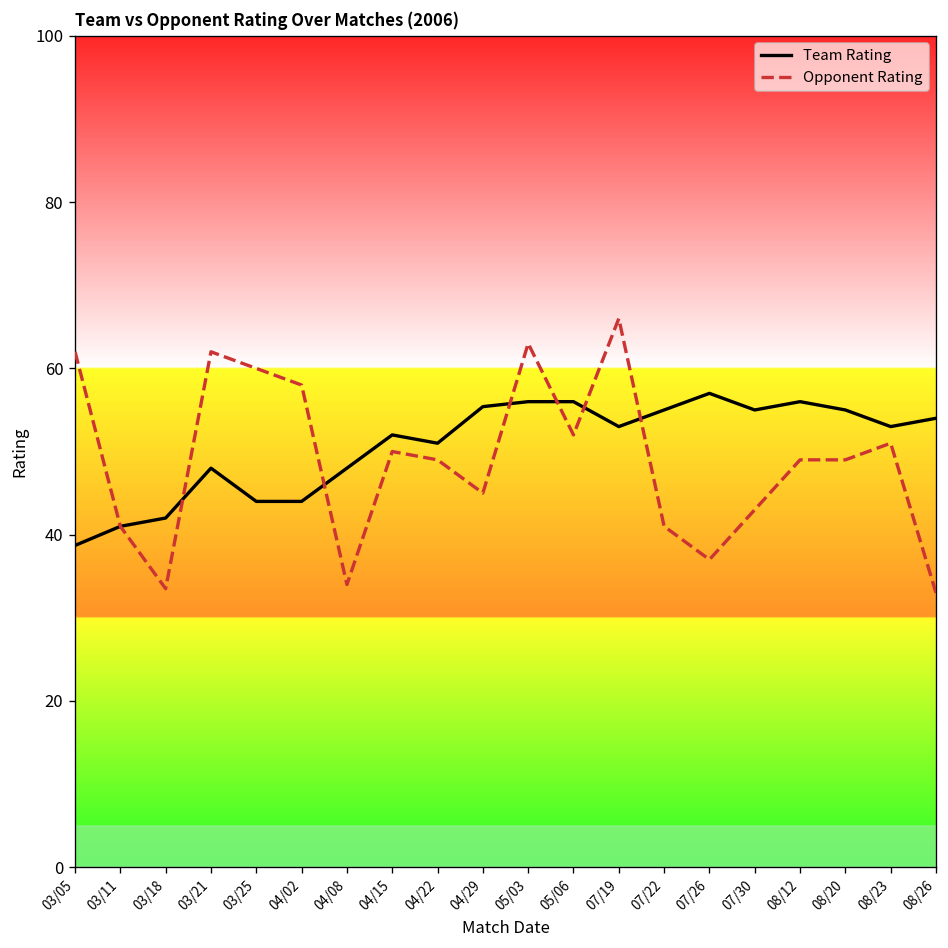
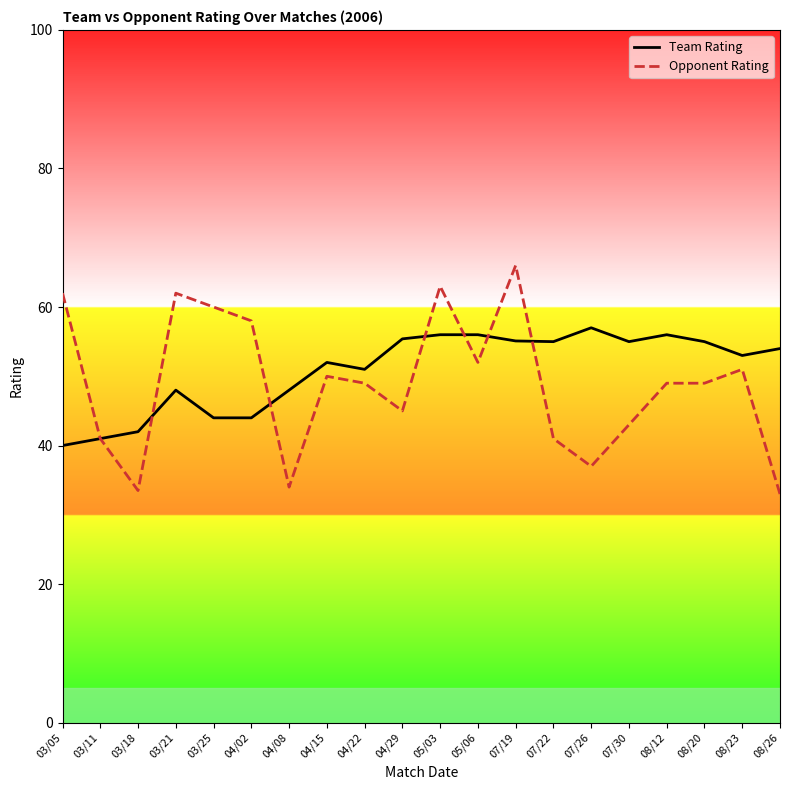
Team Rating, 03/05: 39 -> 40
Team Rating, 07/19: 53 -> 55
